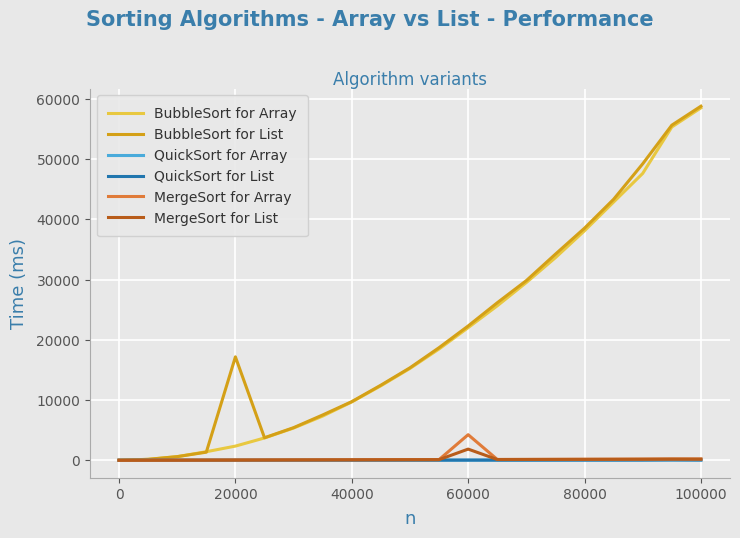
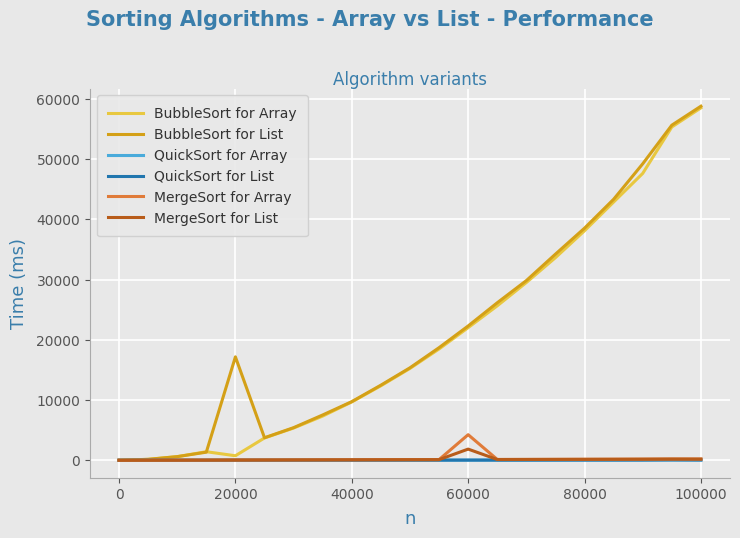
BubbleSort for Array, 20000: 2000 -> 1000
